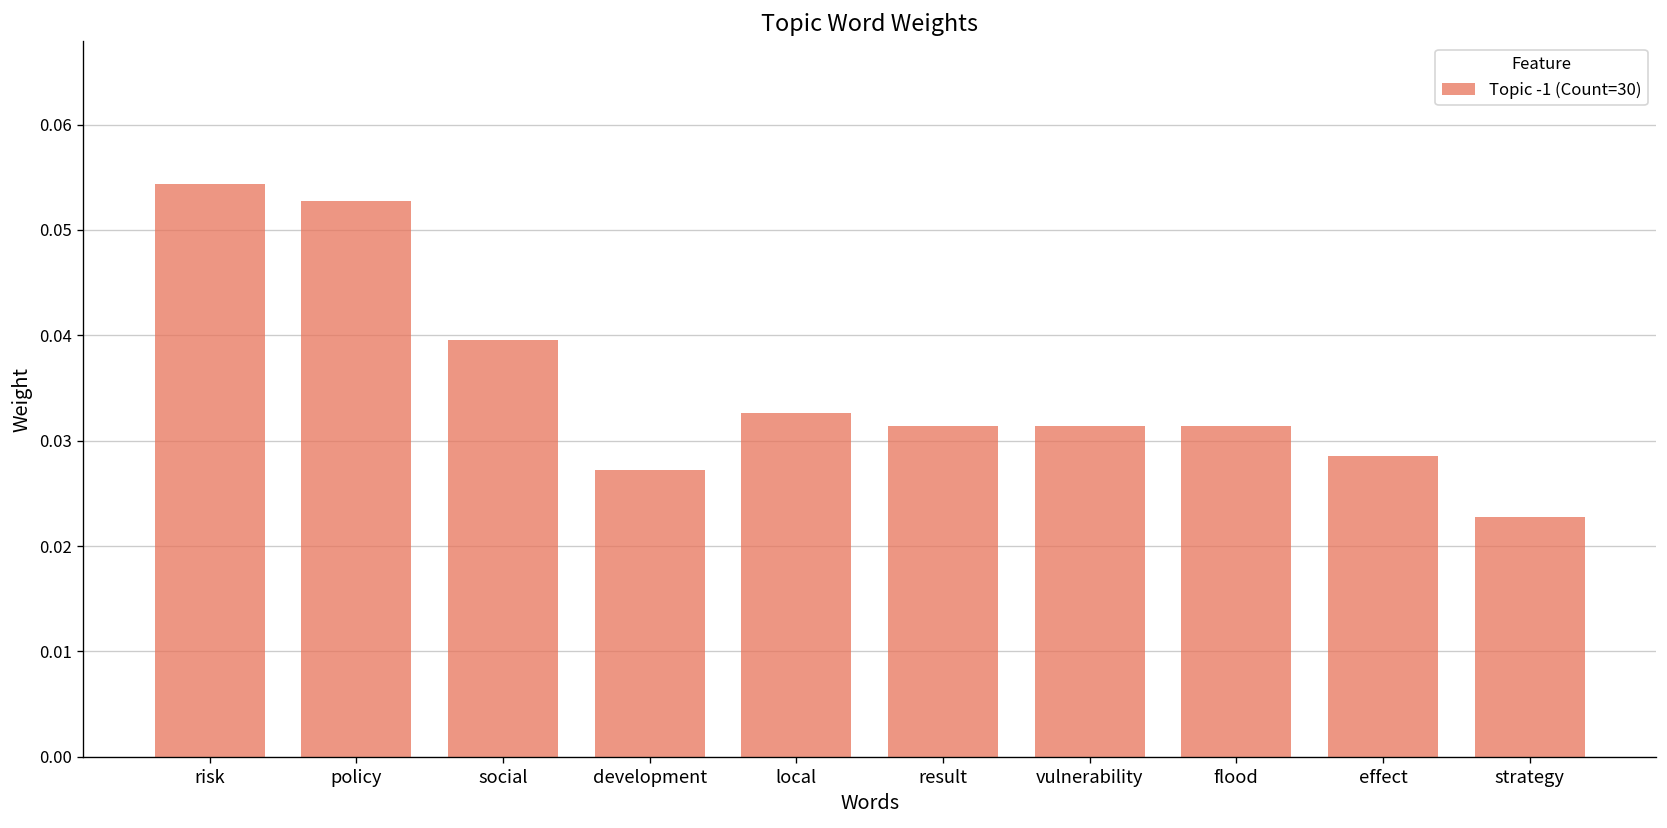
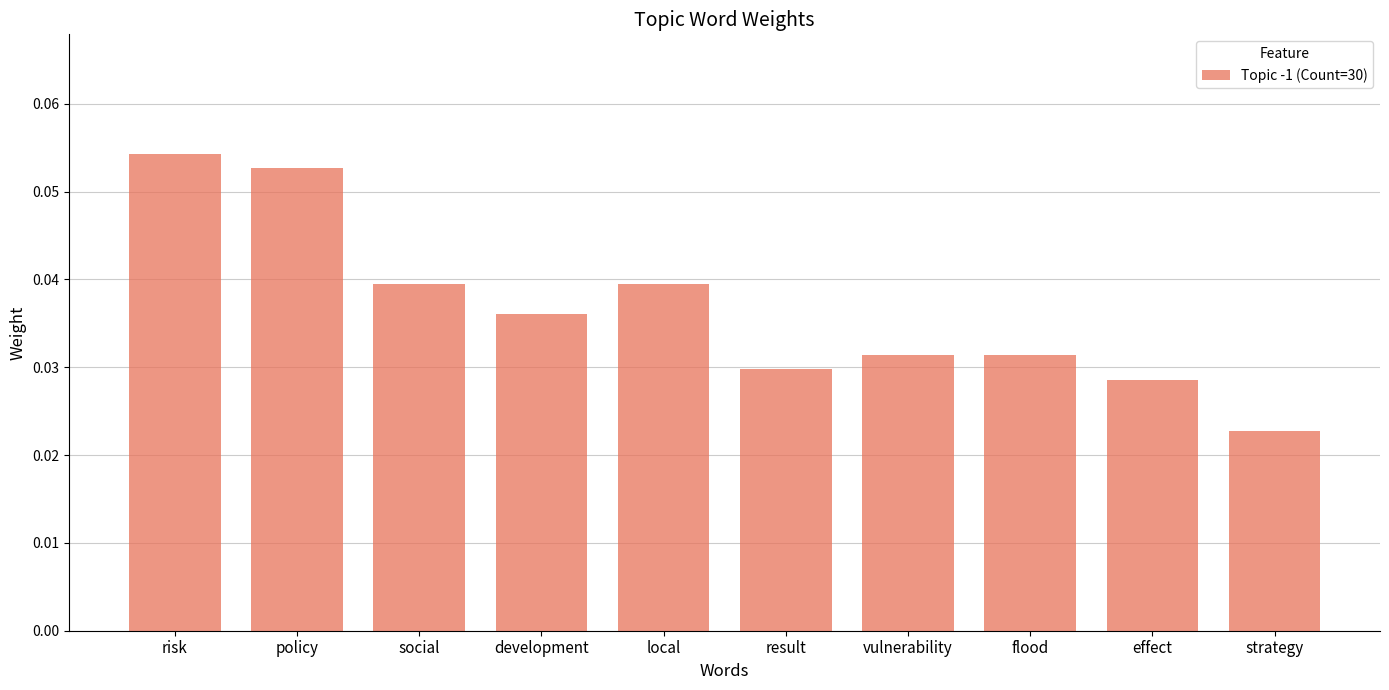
development: 0.027 -> 0.036
local: 0.033 -> 0.039
result: 0.031 -> 0.030
